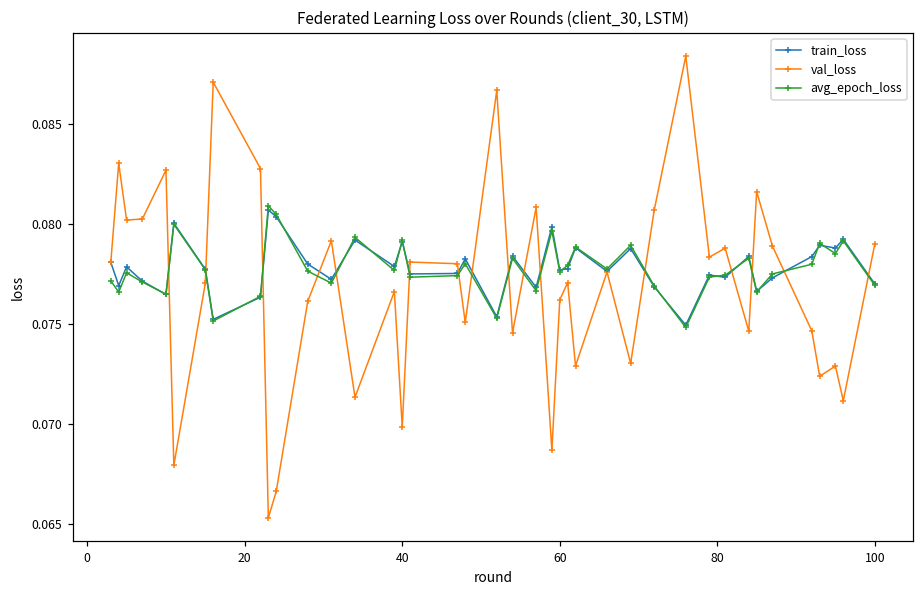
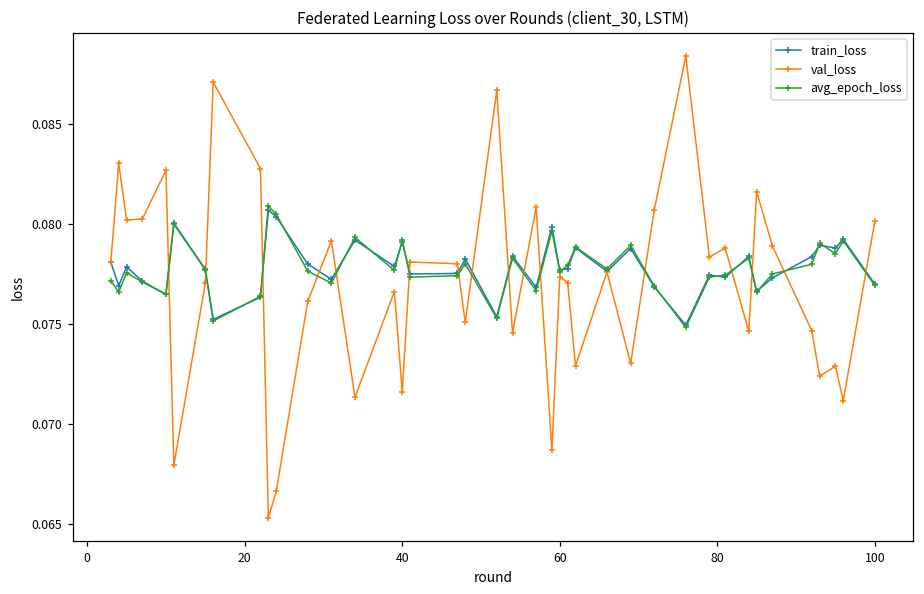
val_loss, 40: 0.0698 -> 0.0716
val_loss, 60: 0.0762 -> 0.0774
val_loss, 100: 0.0790 -> 0.0801
